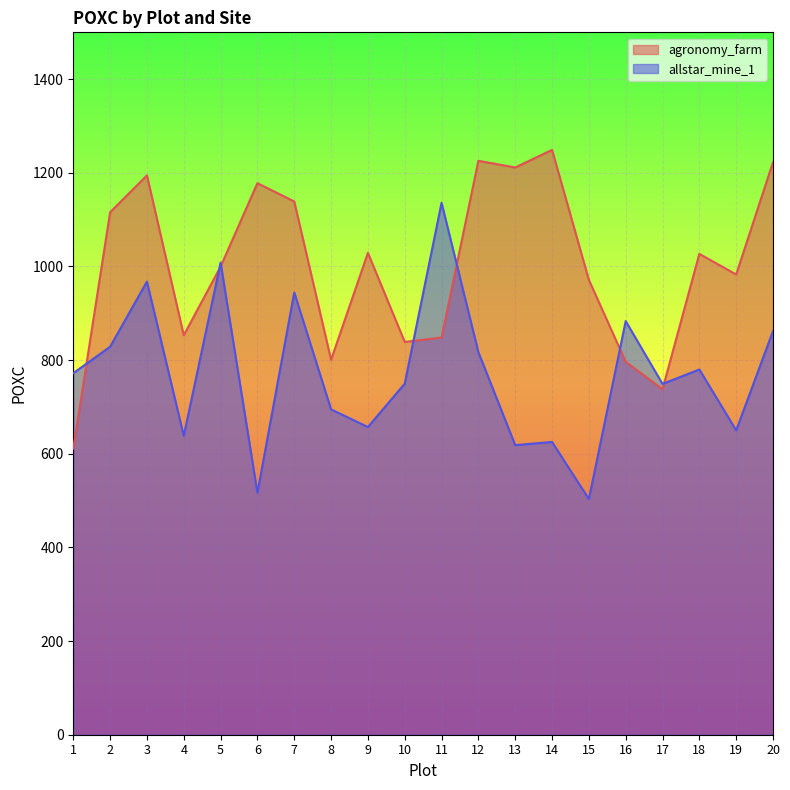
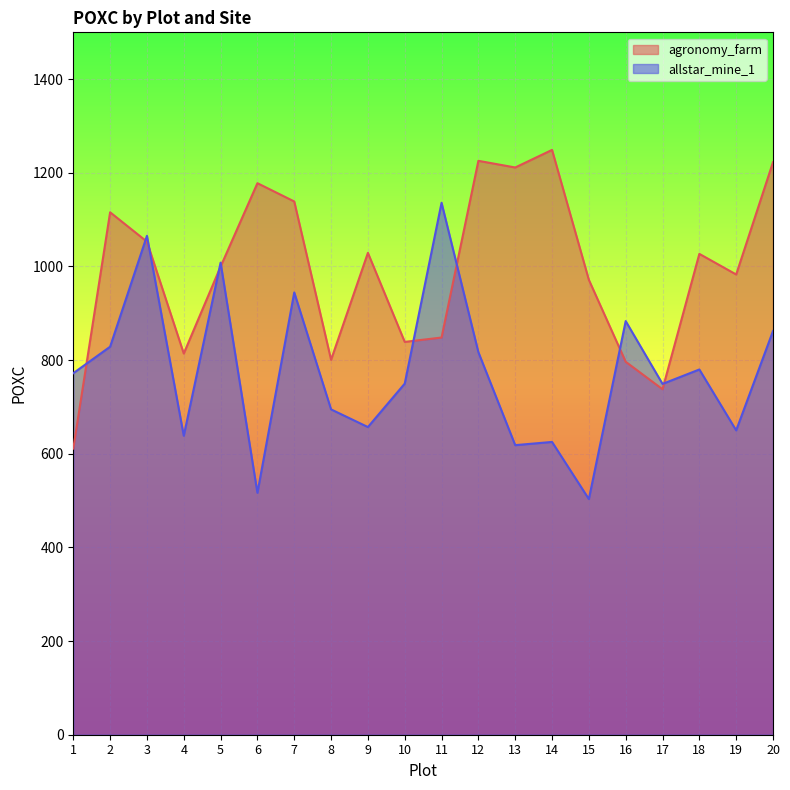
agronomy_farm, 3: 1190 -> 1050
allstar_mine_1, 3: 970 -> 1070
agronomy_farm, 4: 850 -> 810
